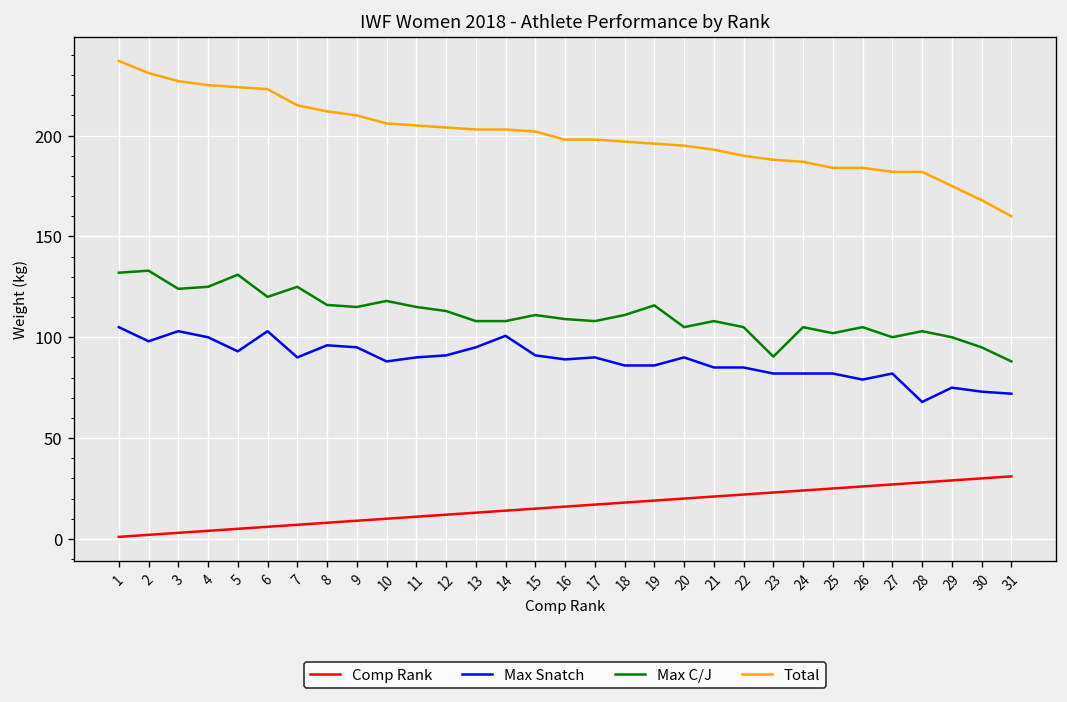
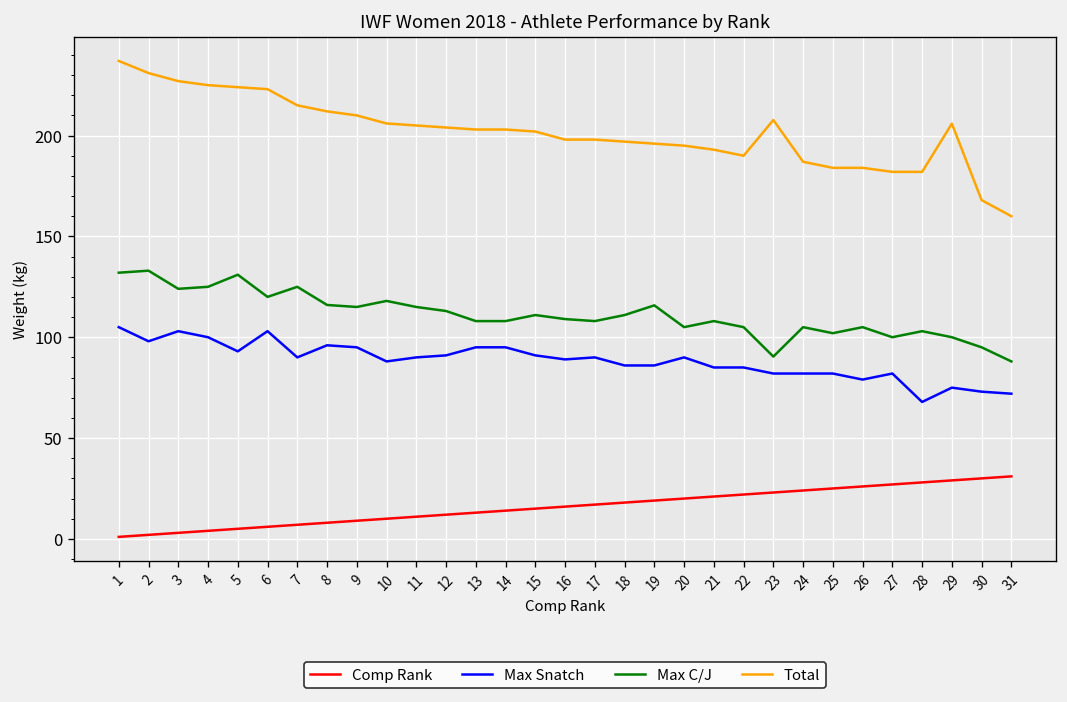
Max Snatch, 14: 101 -> 95
Total, 23: 188 -> 208
Total, 29: 175 -> 206
